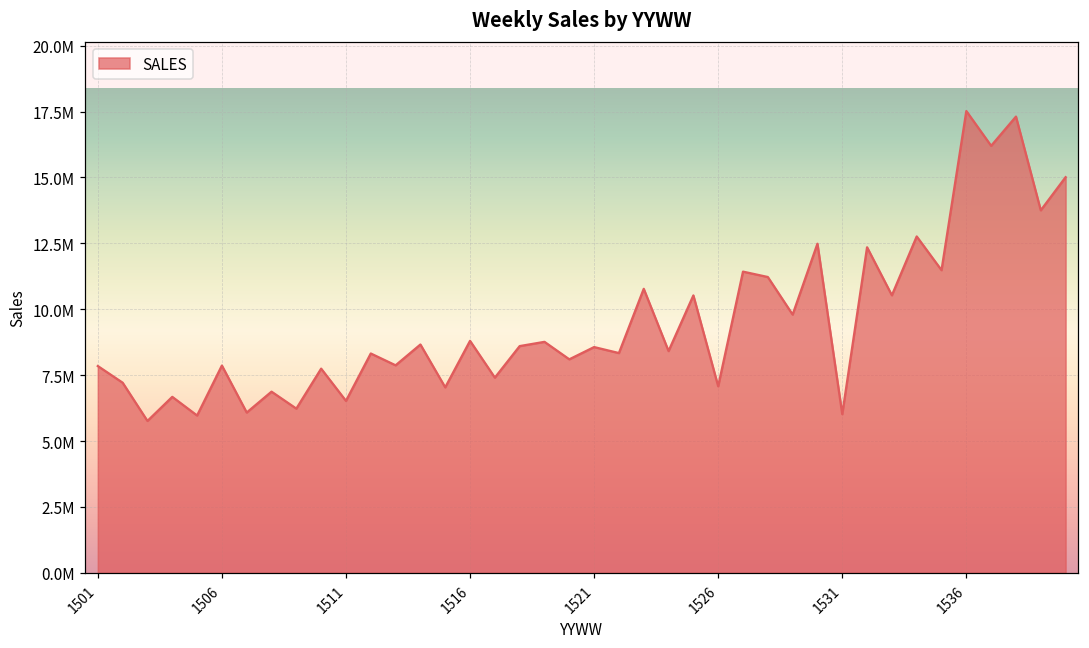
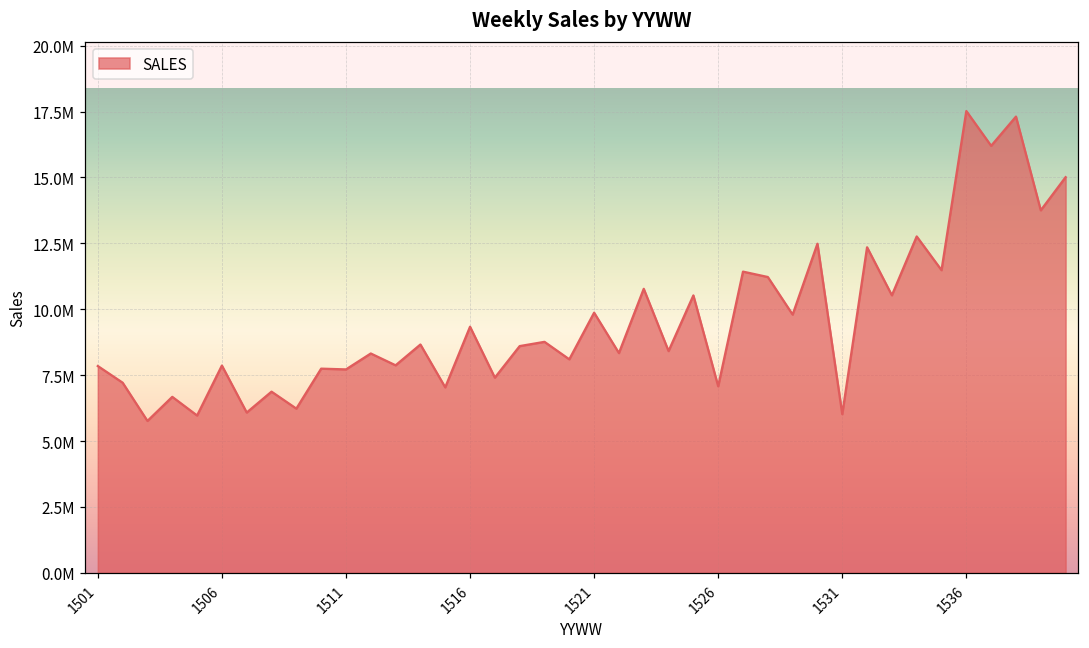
1511: 6500000 -> 7700000
1516: 8800000 -> 9300000
1521: 8600000 -> 9900000
